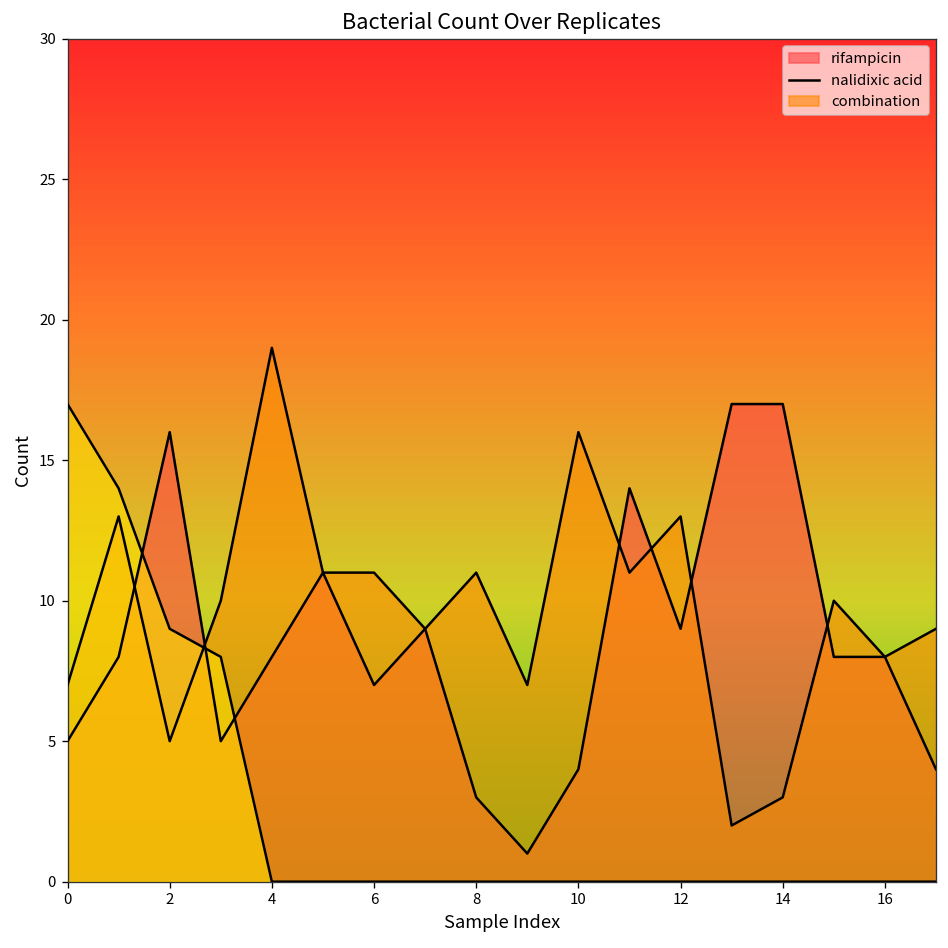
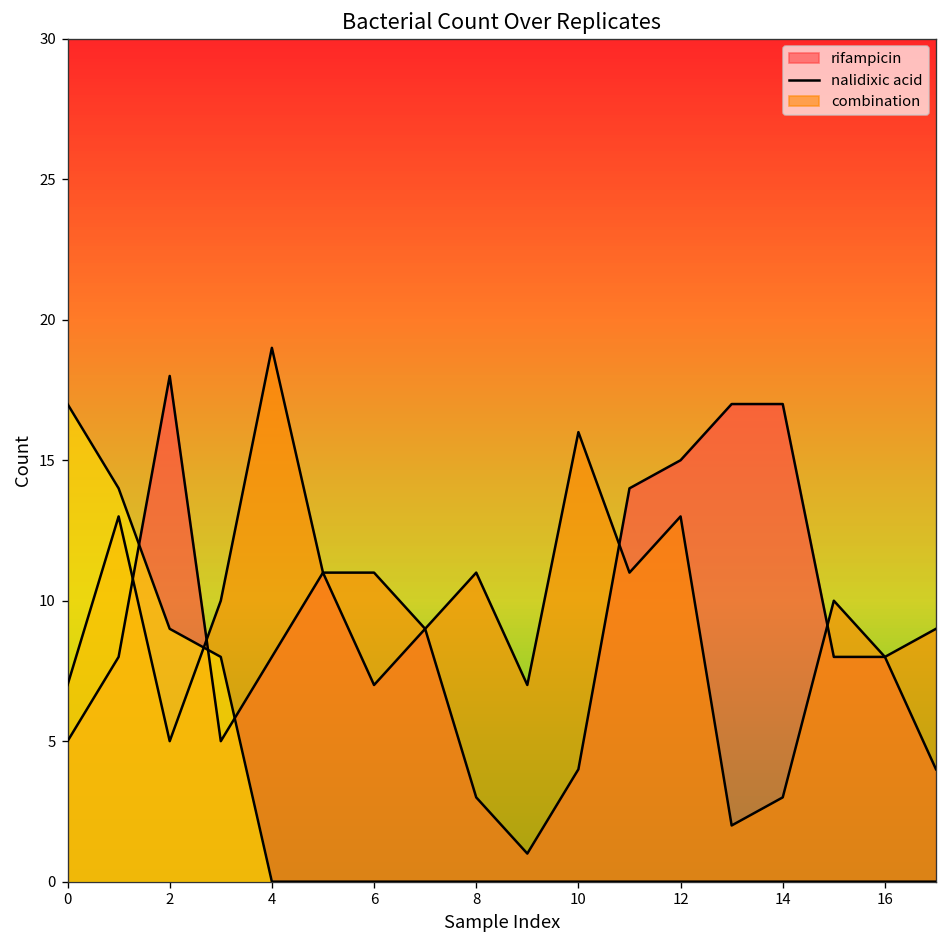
rifampicin, 2: 16 -> 18
rifampicin, 12: 9 -> 15
